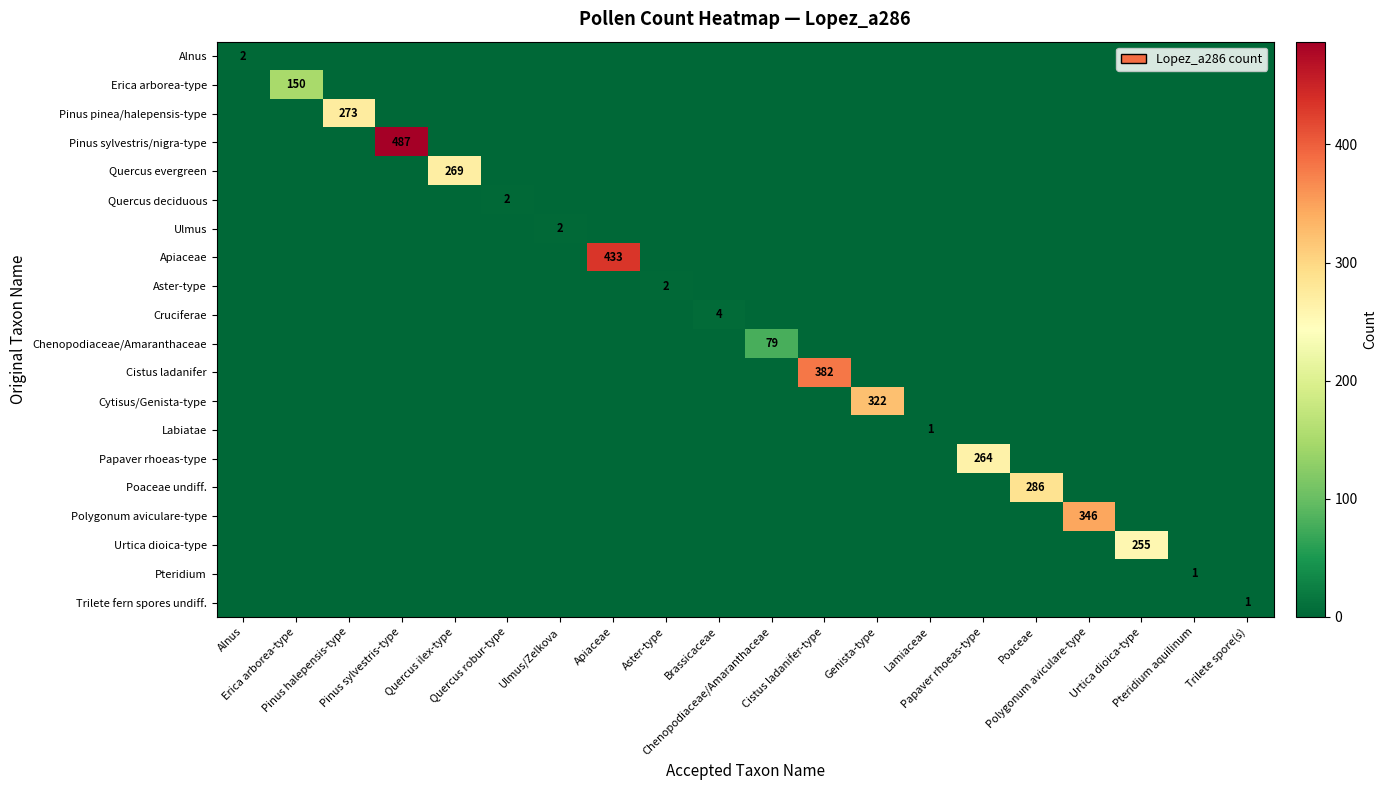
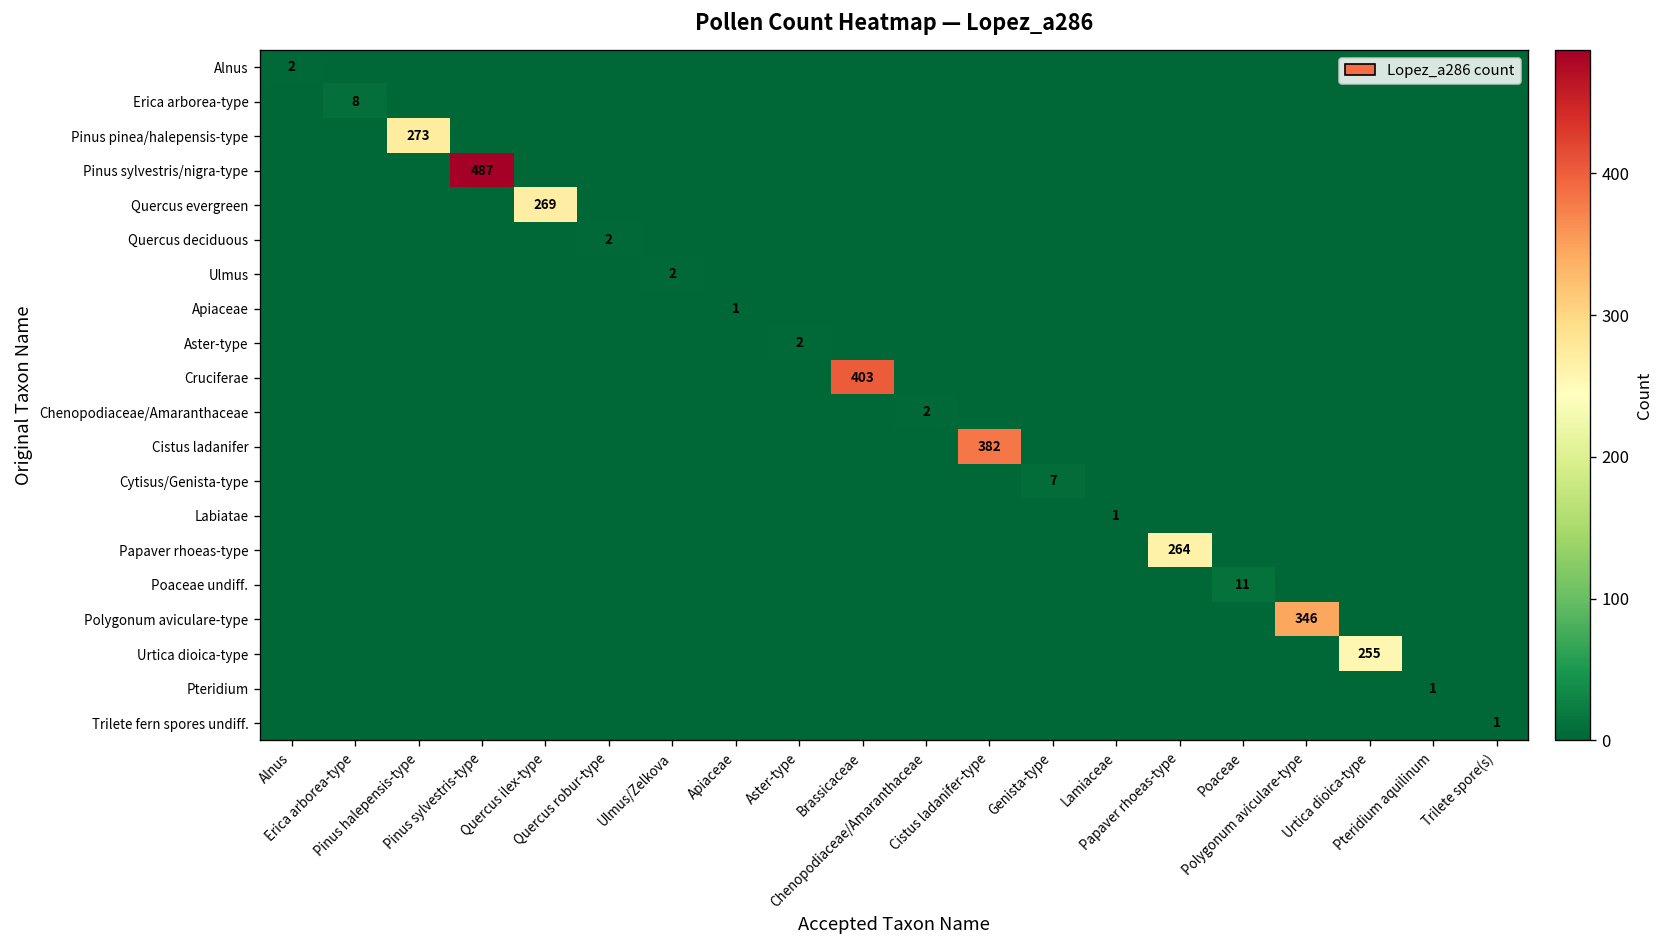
Erica arborea-type, Erica arborea-type: 150 -> 8
Apiaceae, Apiaceae: 433 -> 1
Cruciferae, Brassicaceae: 4 -> 403
Chenopodiaceae/Amaranthaceae, Chenopodiaceae/Amaranthaceae: 79 -> 2
Cytisus/Genista-type, Genista-type: 322 -> 7
Poaceae undiff., Poaceae: 286 -> 11
